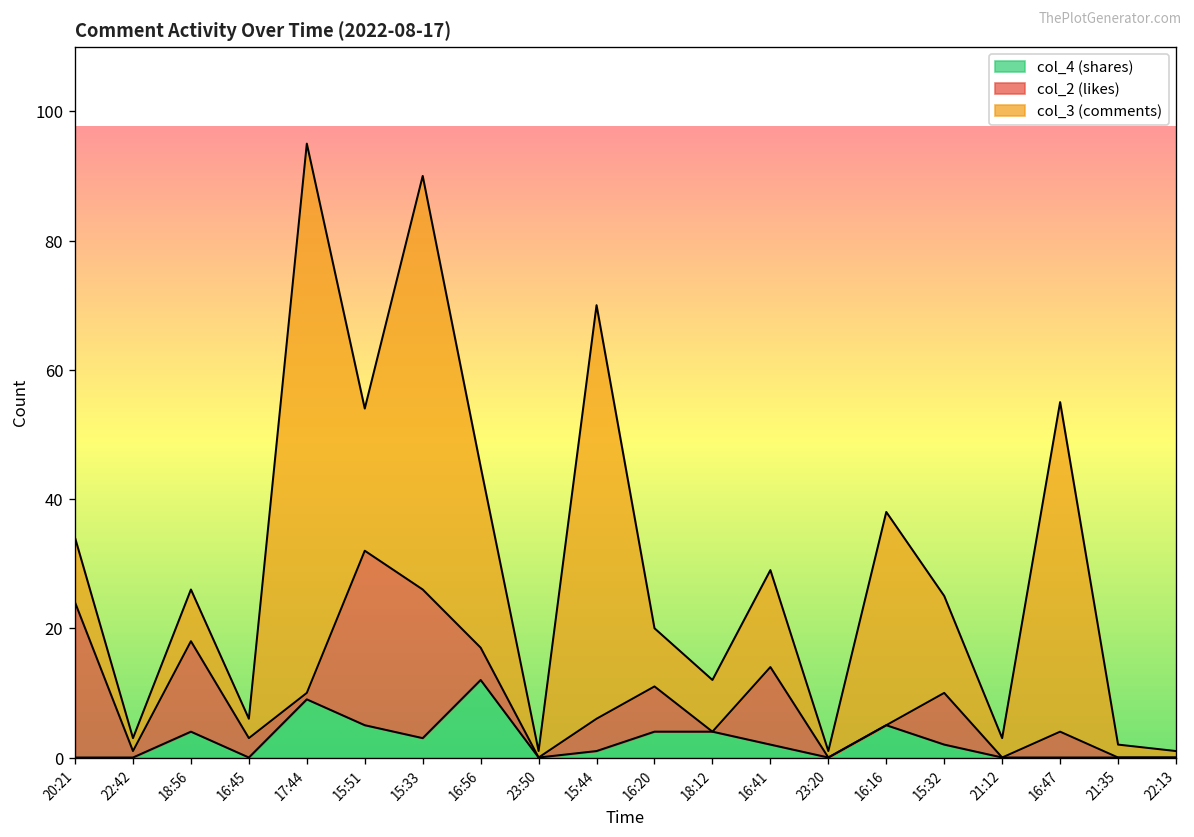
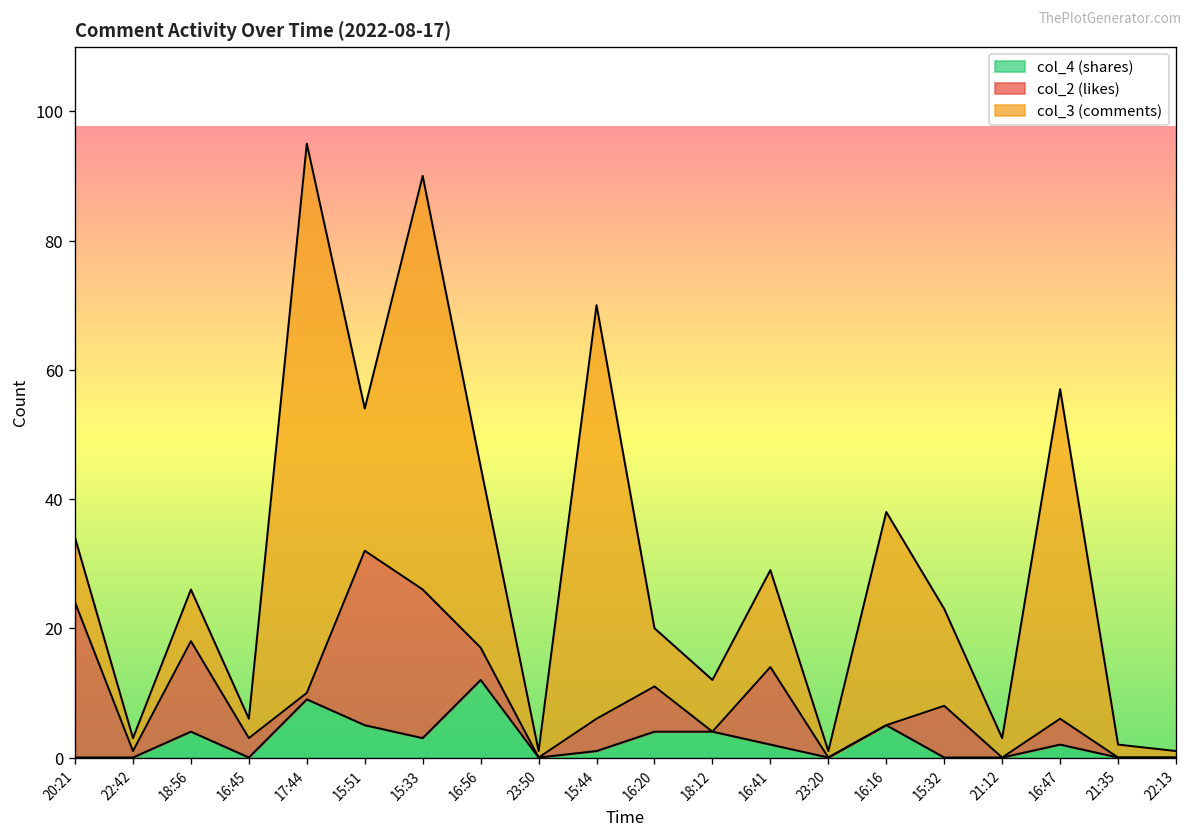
col_4 (shares), 15:32: 2 -> 0
col_4 (shares), 16:47: 0 -> 2
